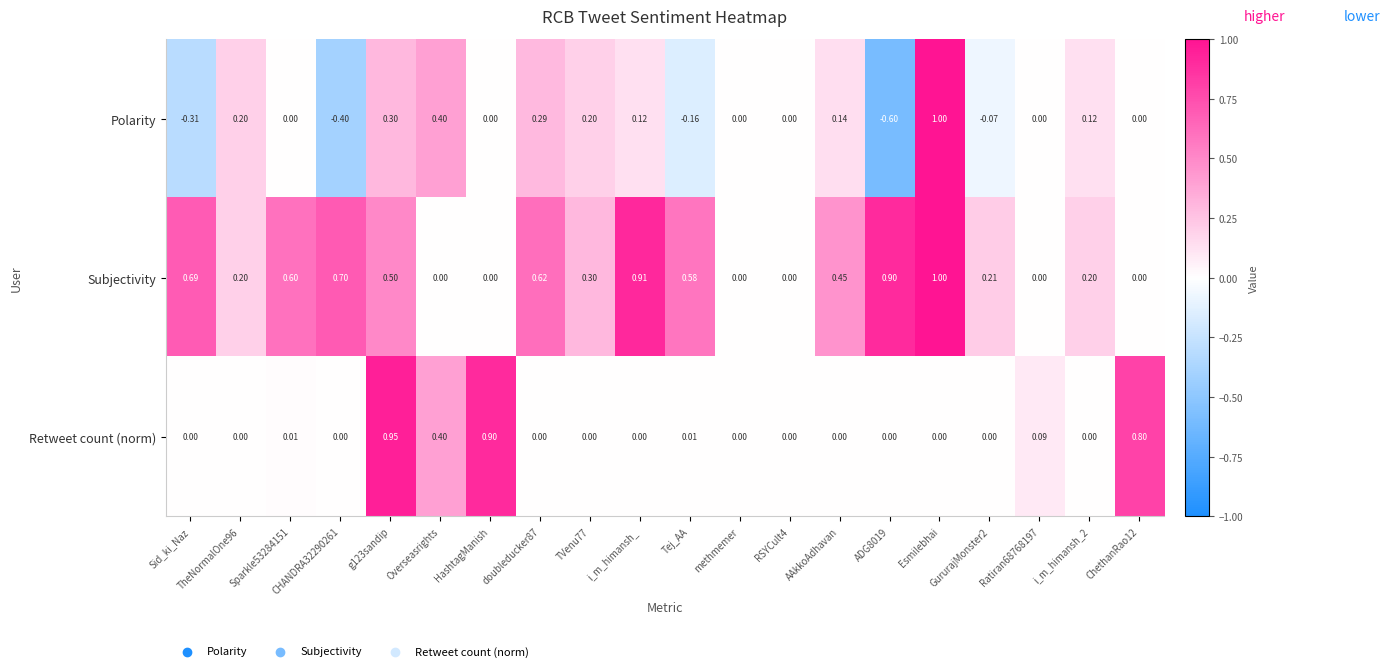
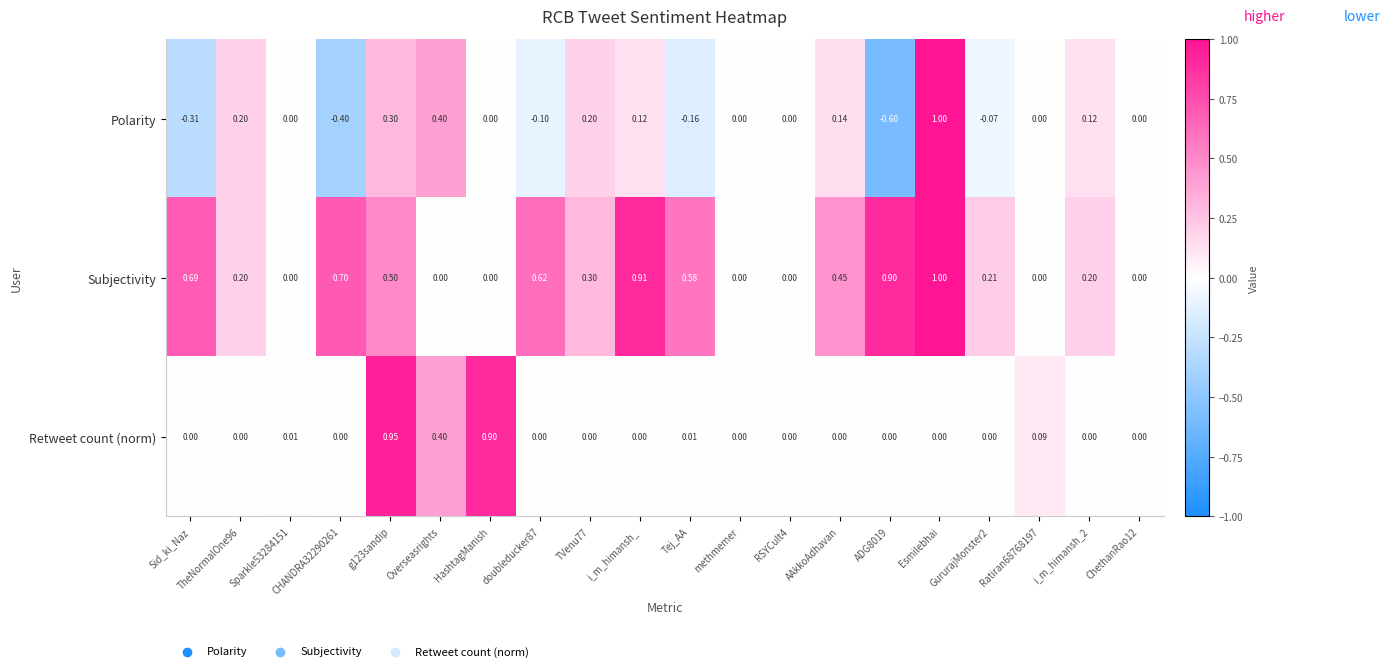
Polarity, doubleducker87: 0.29 -> -0.10
Subjectivity, Sparkle53284151: 0.60 -> 0.00
Retweet count (norm), ChethanRao12: 0.80 -> 0.00
